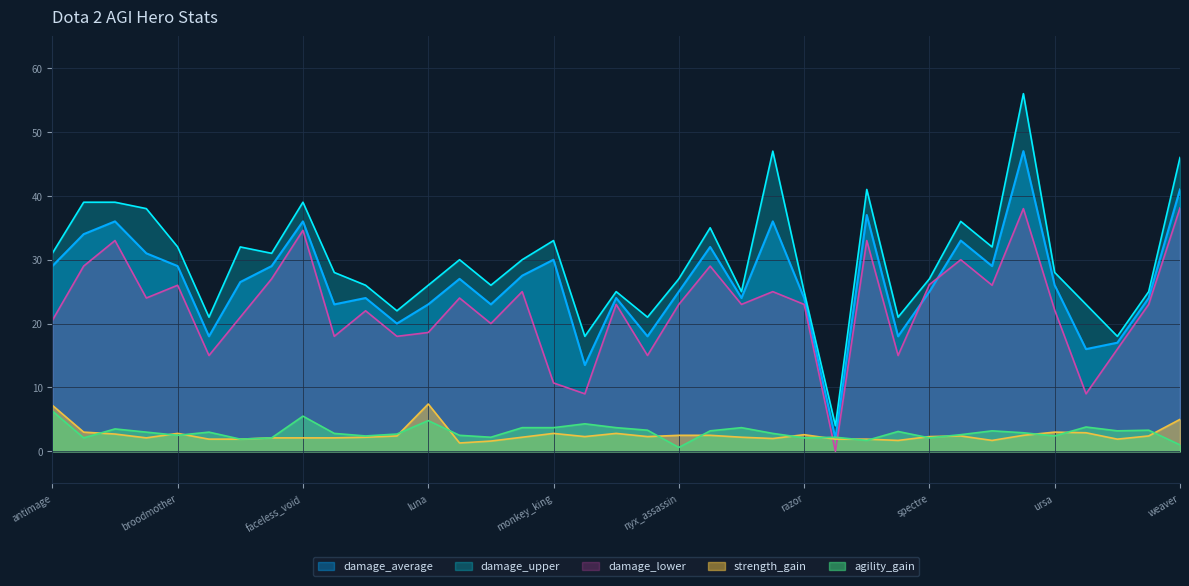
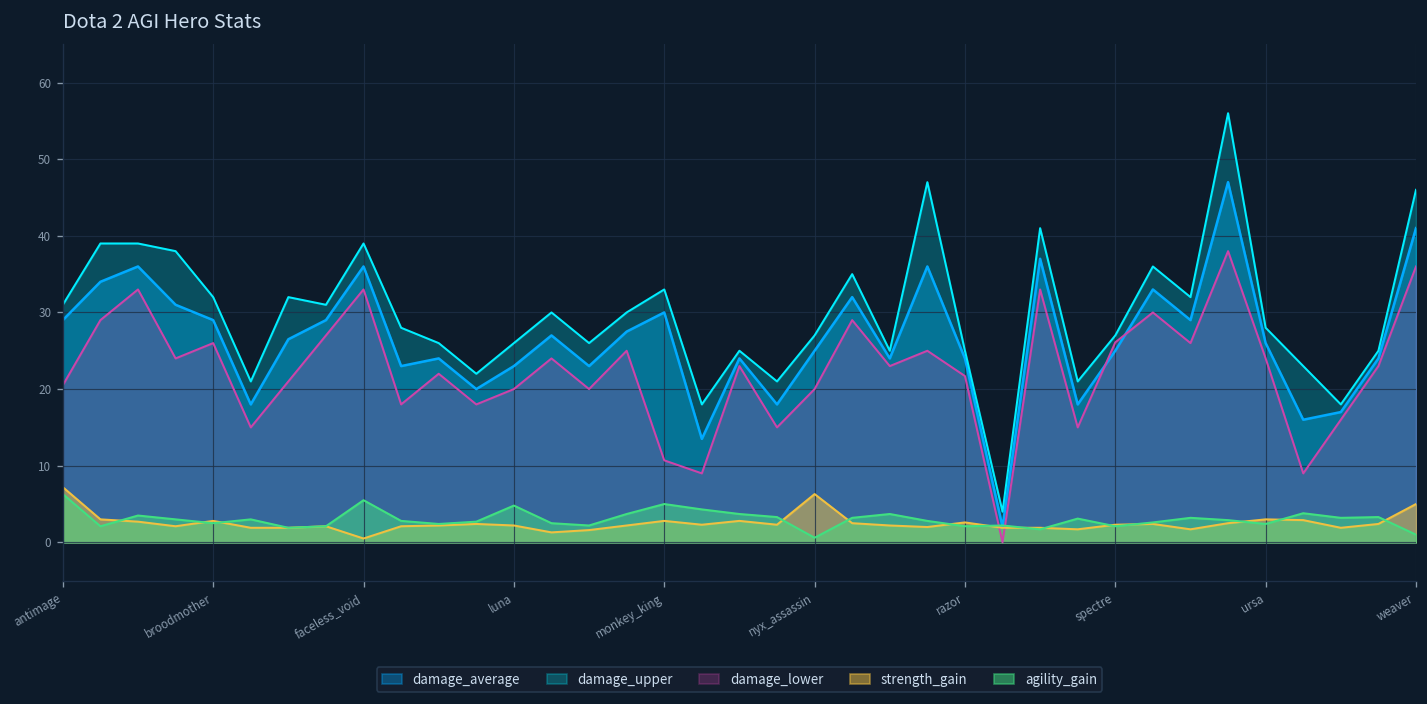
damage_lower, faceless_void: 35 -> 33
strength_gain, faceless_void: 2 -> 1
damage_lower, luna: 19 -> 20
strength_gain, luna: 7 -> 2
agility_gain, monkey_king: 4 -> 5
damage_lower, nyx_assassin: 23 -> 20
strength_gain, nyx_assassin: 3 -> 6
damage_lower, razor: 23 -> 22
damage_lower, ursa: 22 -> 24
damage_lower, weaver: 38 -> 36
